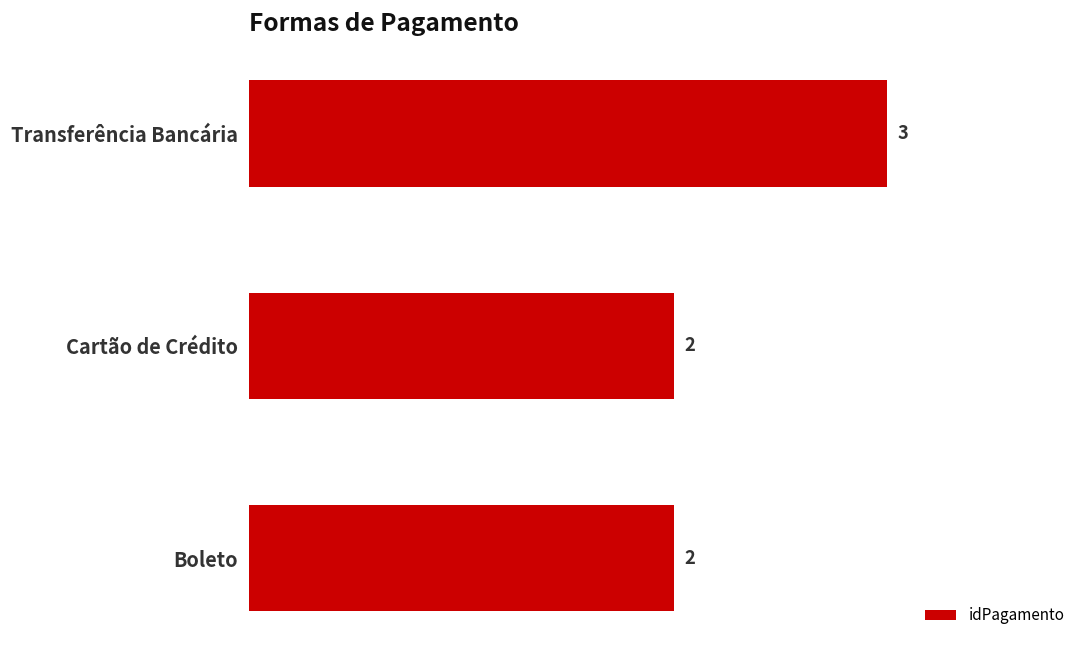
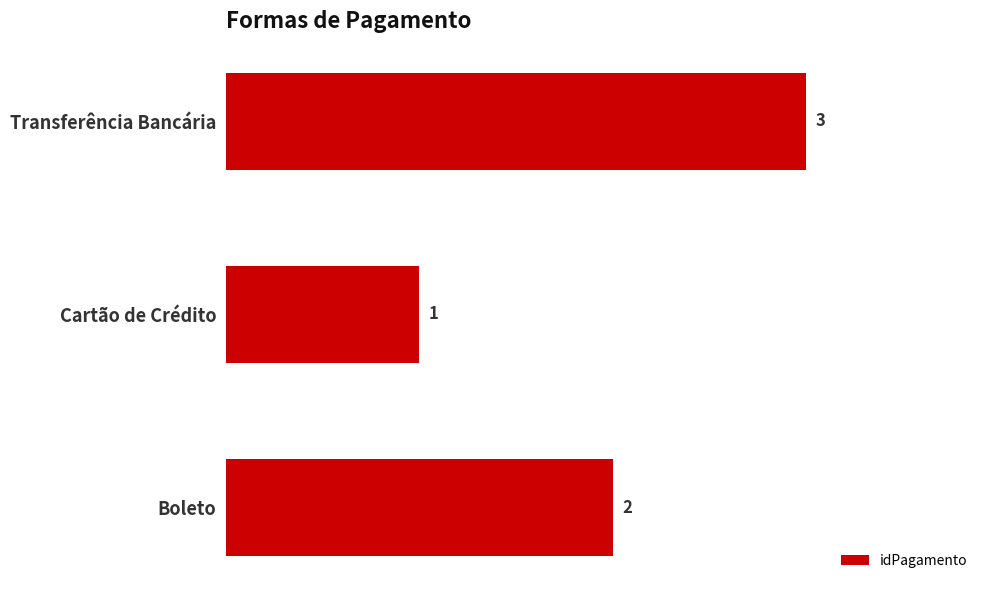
Cartão de Crédito: 2 -> 1
